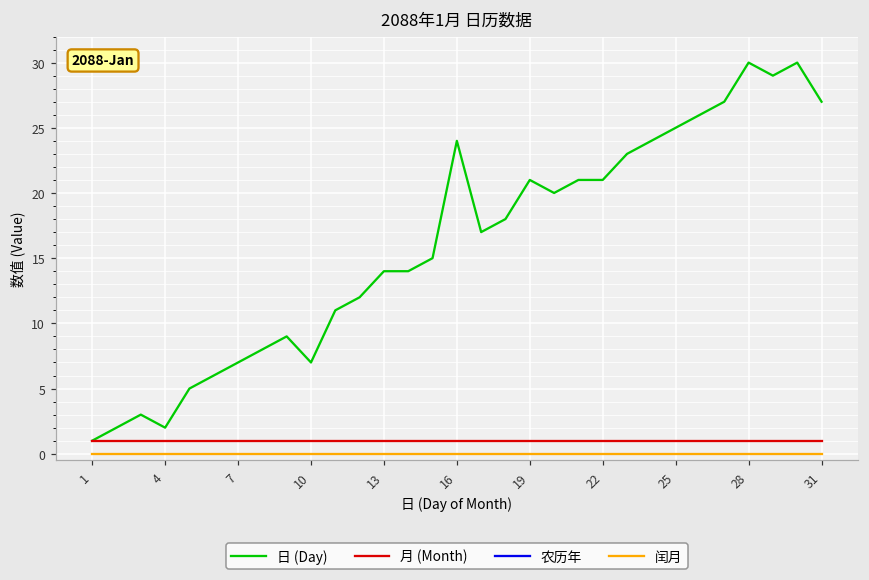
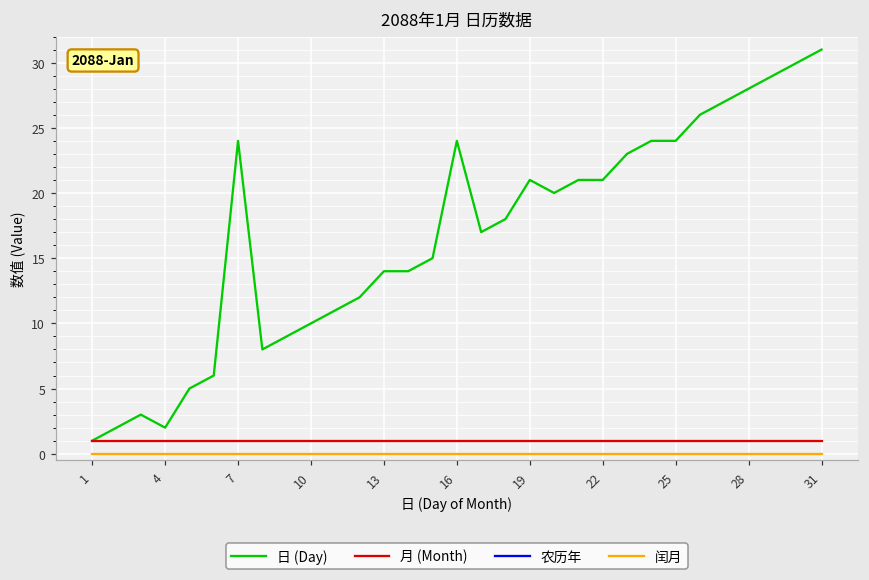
日 (Day), 7: 7 -> 24
日 (Day), 10: 7 -> 10
日 (Day), 25: 25 -> 24
日 (Day), 28: 30 -> 28
日 (Day), 31: 27 -> 31
